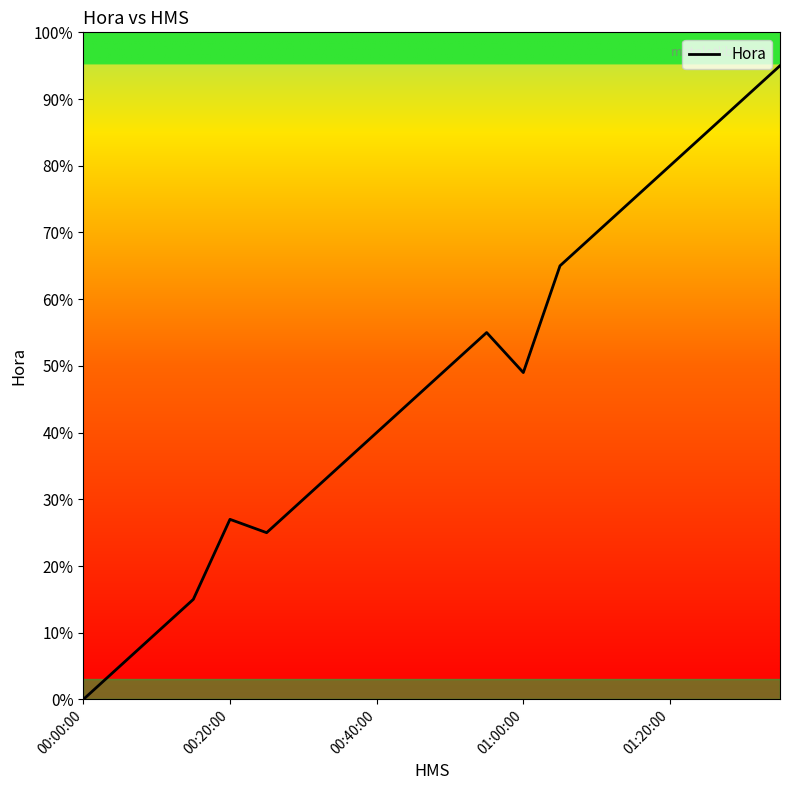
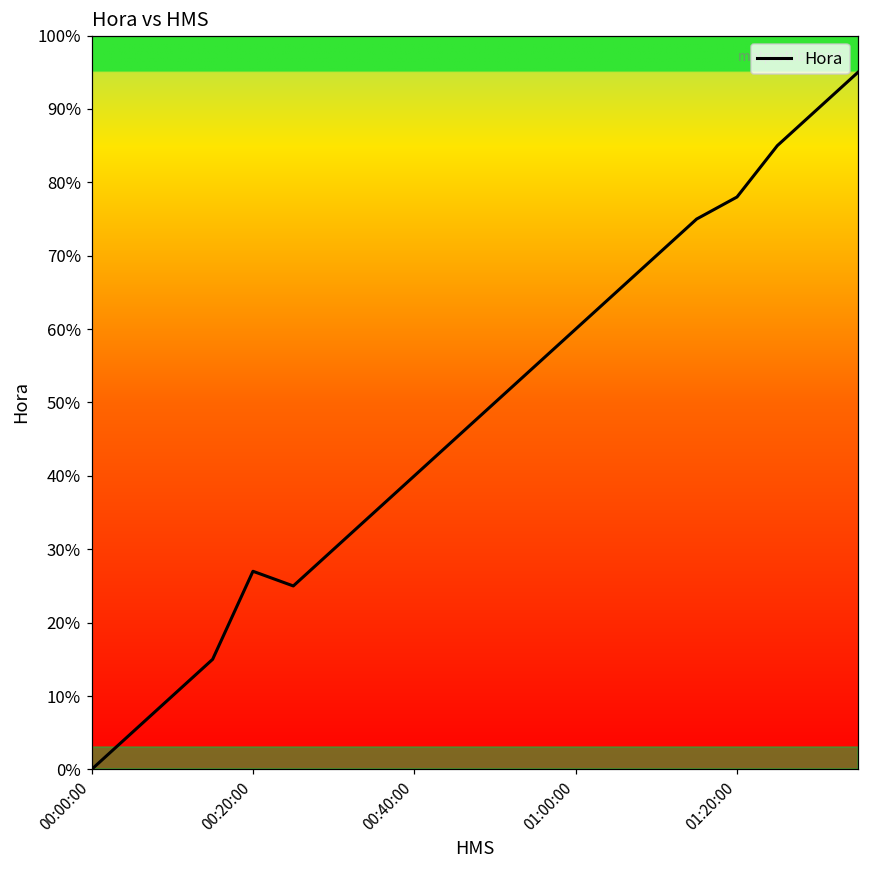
01:00:00: 49% -> 60%
01:20:00: 80% -> 78%
